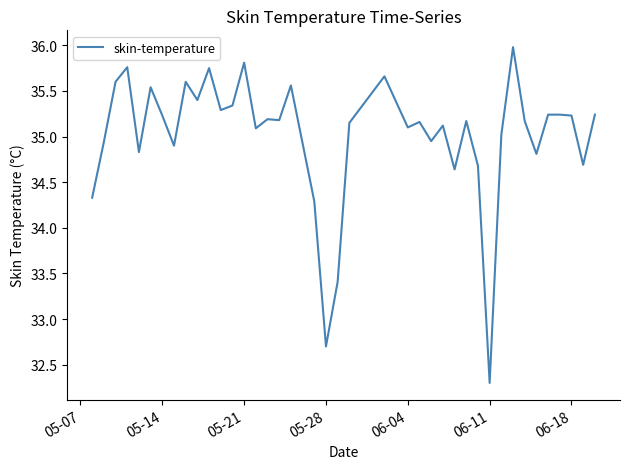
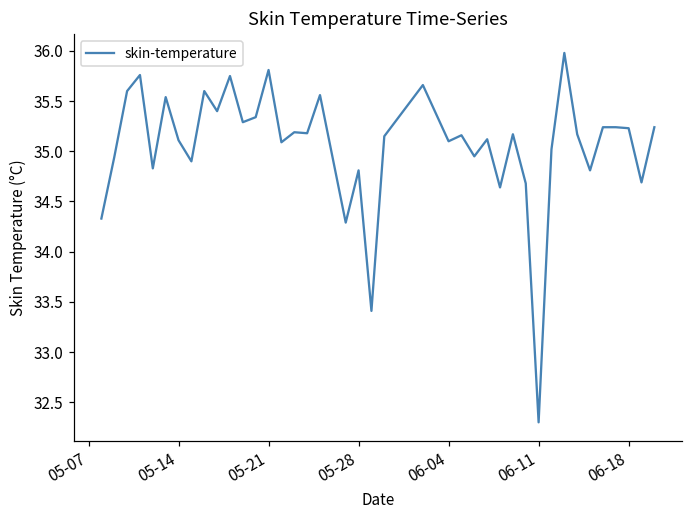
05-14: 35.2 -> 35.1
05-28: 32.7 -> 34.8
